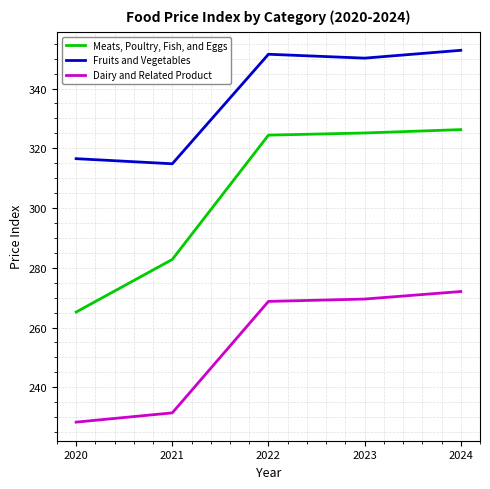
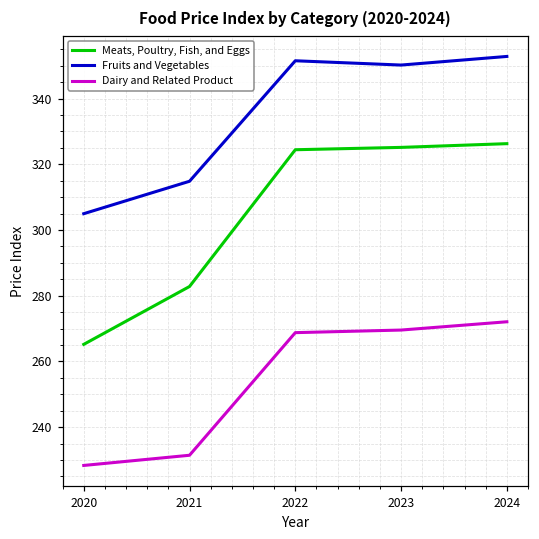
Fruits and Vegetables, 2020: 317 -> 305
